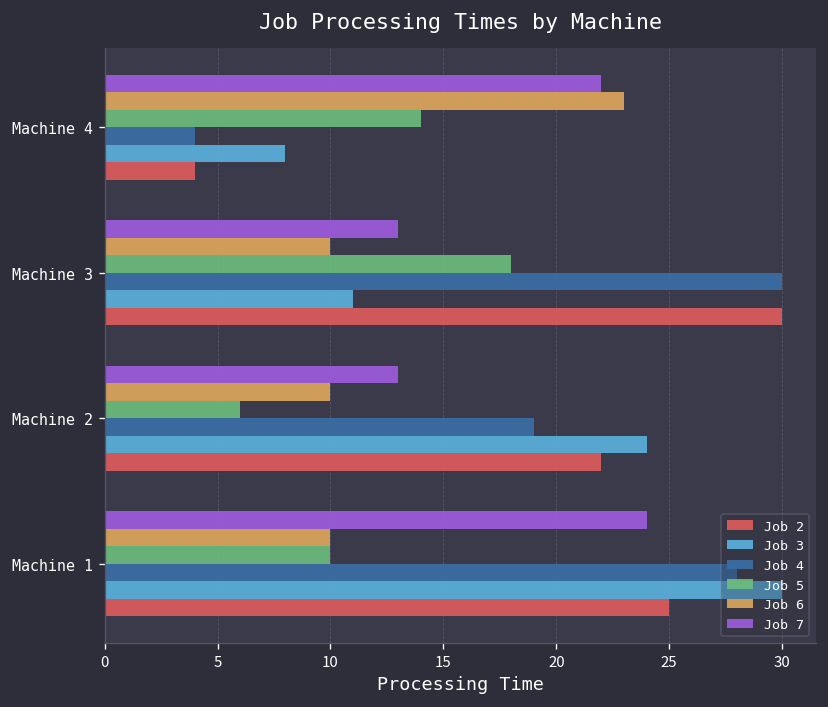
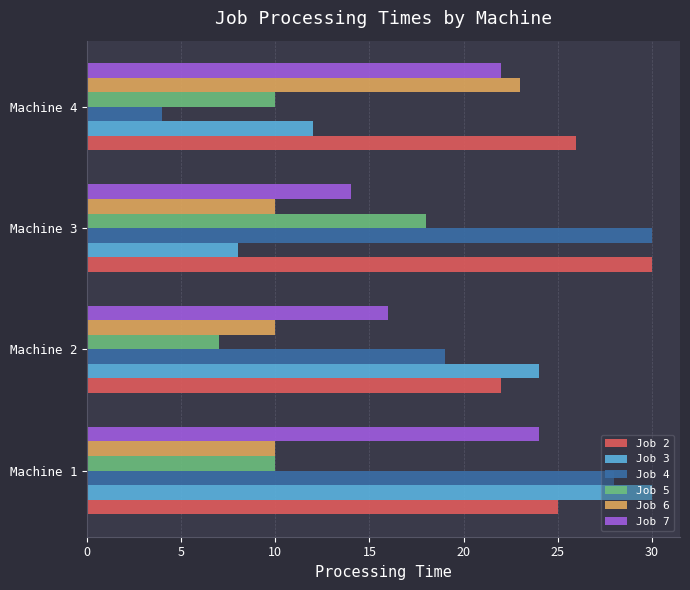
Job 5, Machine 4: 14 -> 10
Job 3, Machine 4: 8 -> 12
Job 2, Machine 4: 4 -> 26
Job 7, Machine 3: 13 -> 14
Job 3, Machine 3: 11 -> 8
Job 7, Machine 2: 13 -> 16
Job 5, Machine 2: 6 -> 7
